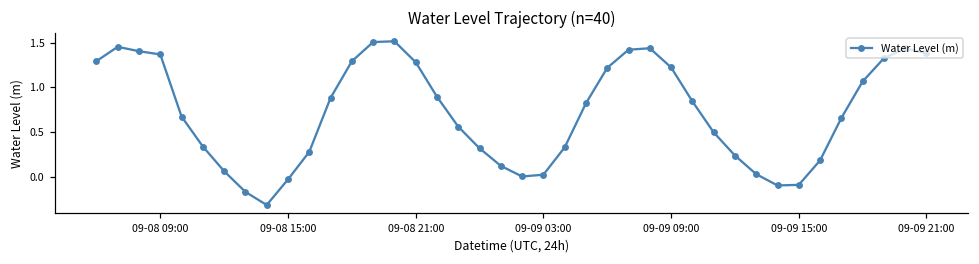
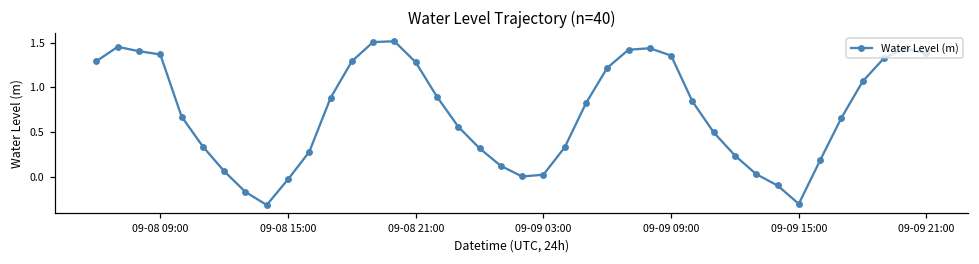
09-09 09:00: 1.2 -> 1.4
09-09 15:00: -0.1 -> -0.3
